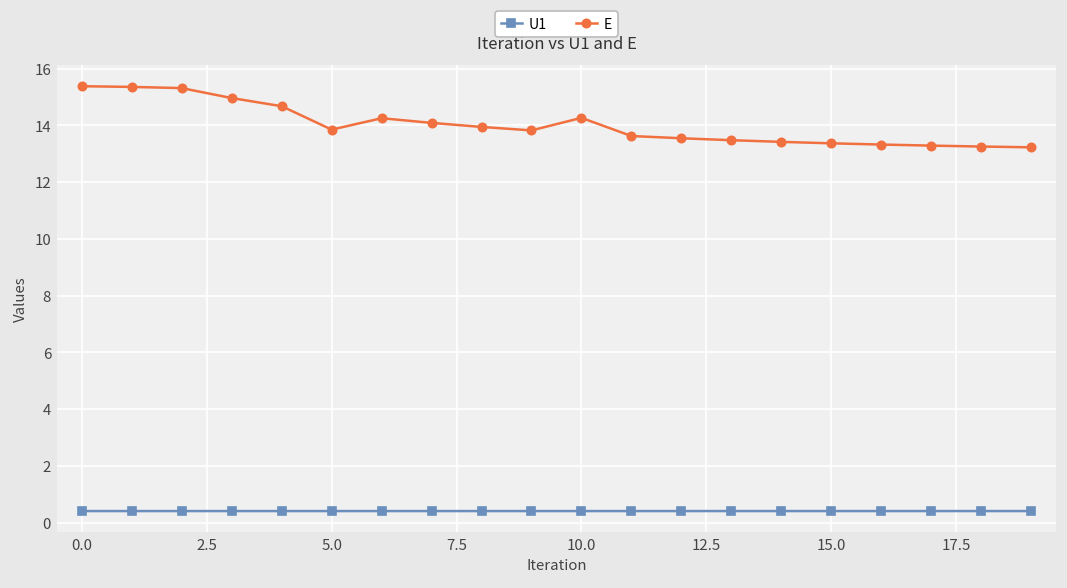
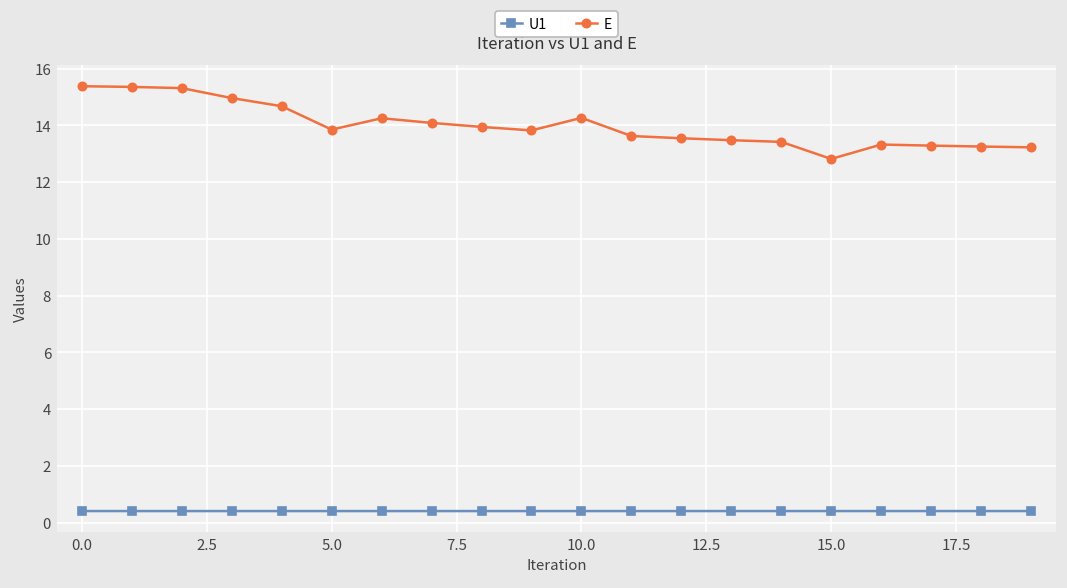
E, 15.0: 13.4 -> 12.8
